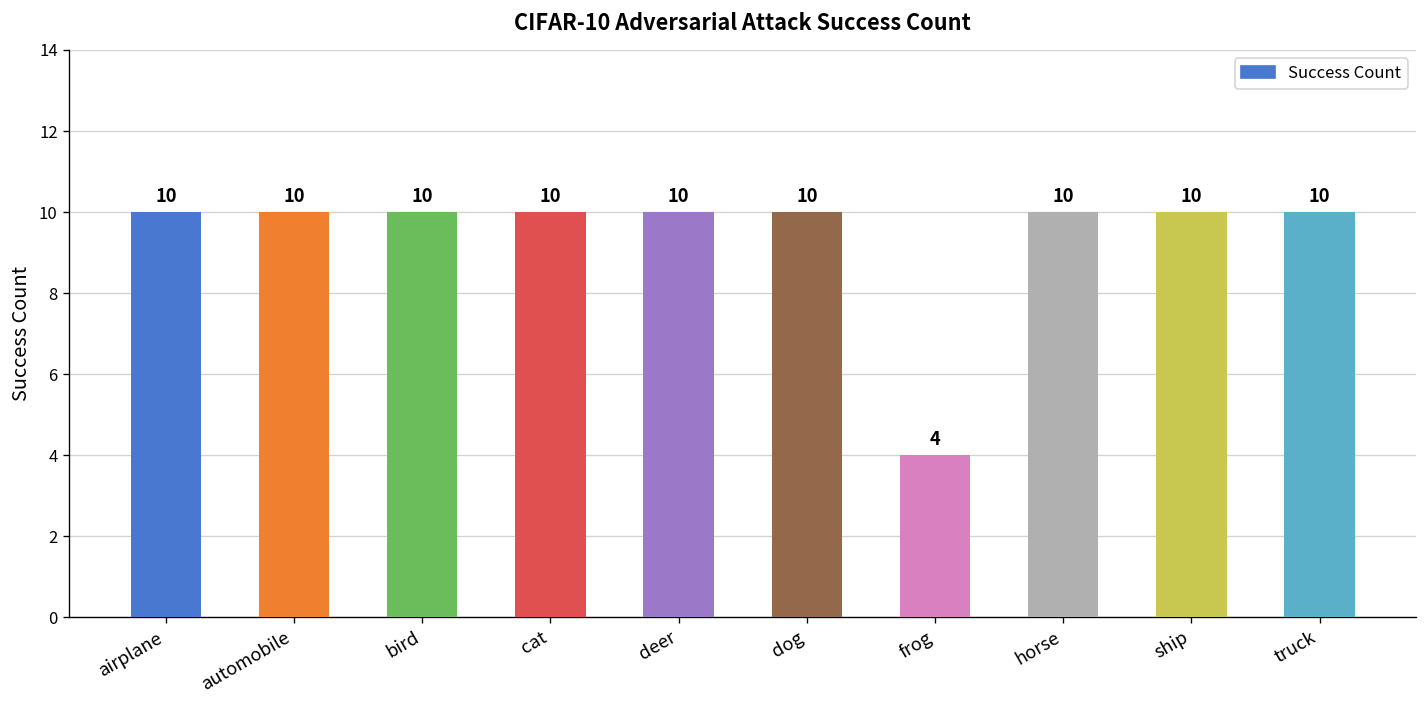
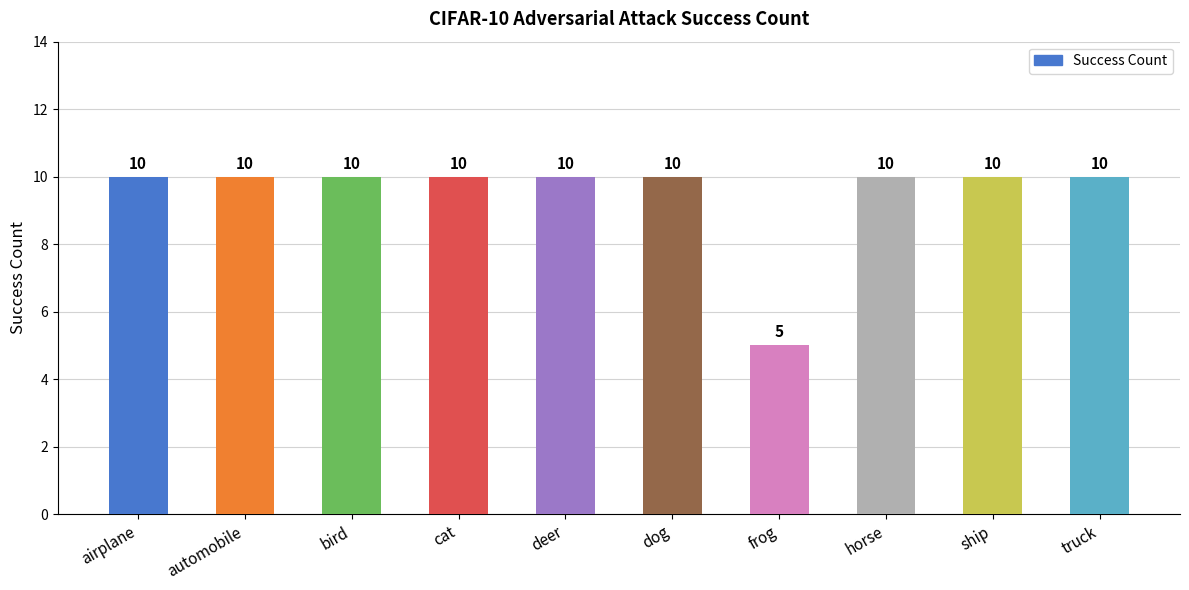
frog: 4 -> 5
